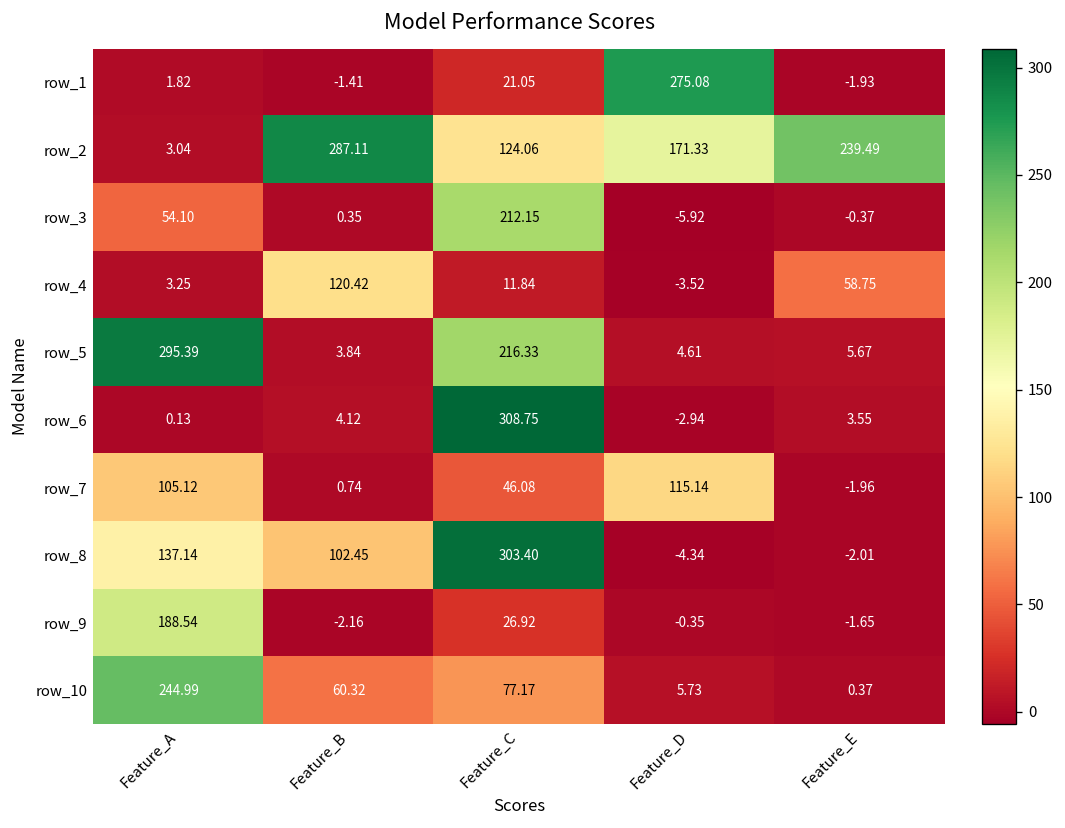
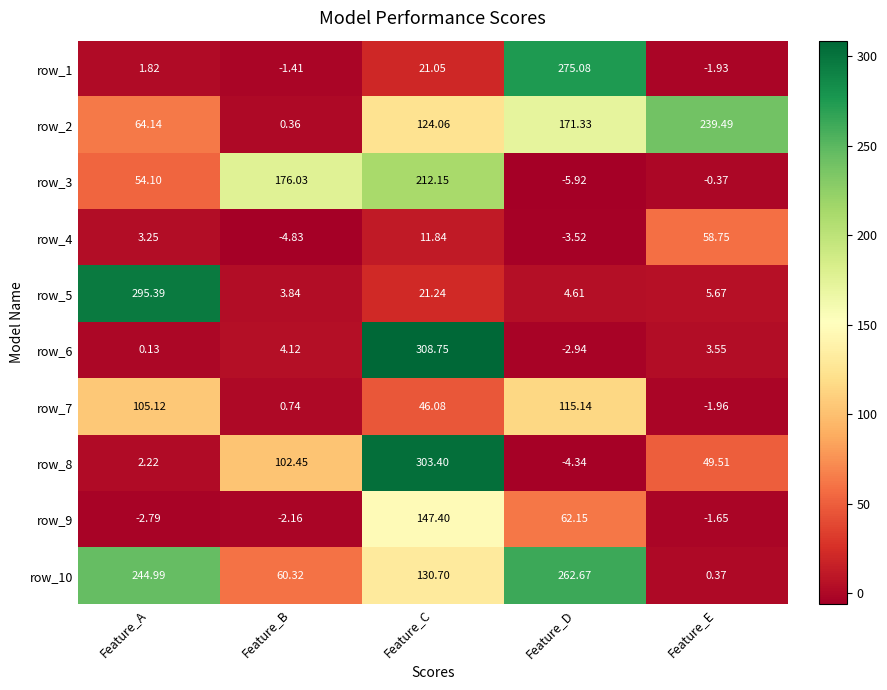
row_2, Feature_A: 3.04 -> 64.14
row_2, Feature_B: 287.11 -> 0.36
row_3, Feature_B: 0.35 -> 176.03
row_4, Feature_B: 120.42 -> -4.83
row_5, Feature_C: 216.33 -> 21.24
row_8, Feature_A: 137.14 -> 2.22
row_8, Feature_E: -2.01 -> 49.51
row_9, Feature_A: 188.54 -> -2.79
row_9, Feature_C: 26.92 -> 147.40
row_9, Feature_D: -0.35 -> 62.15
row_10, Feature_C: 77.17 -> 130.70
row_10, Feature_D: 5.73 -> 262.67
